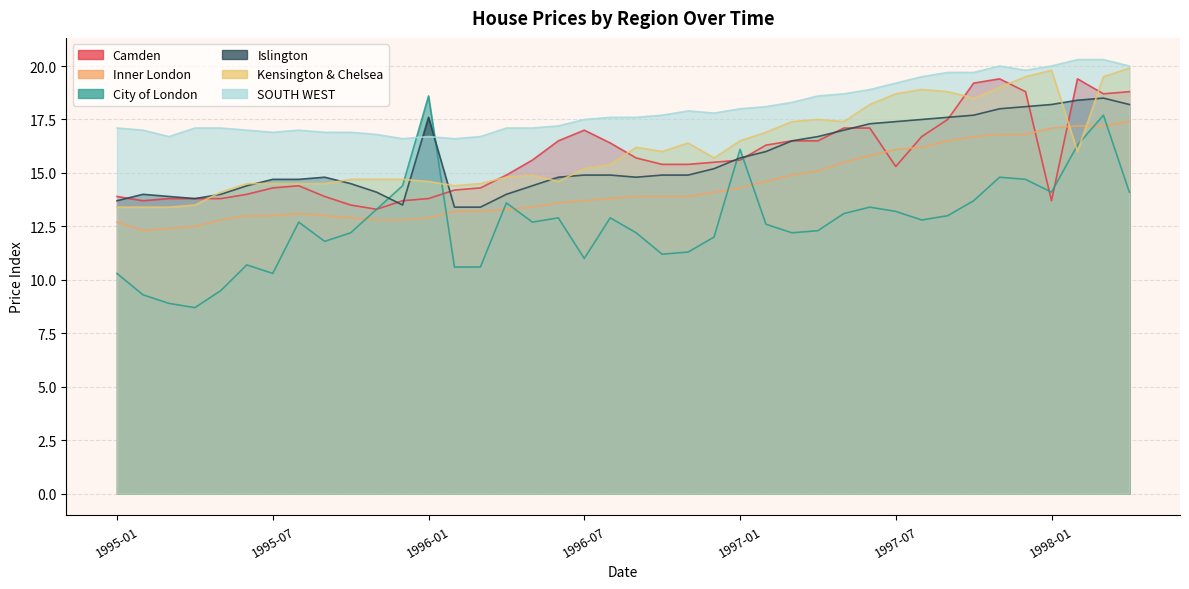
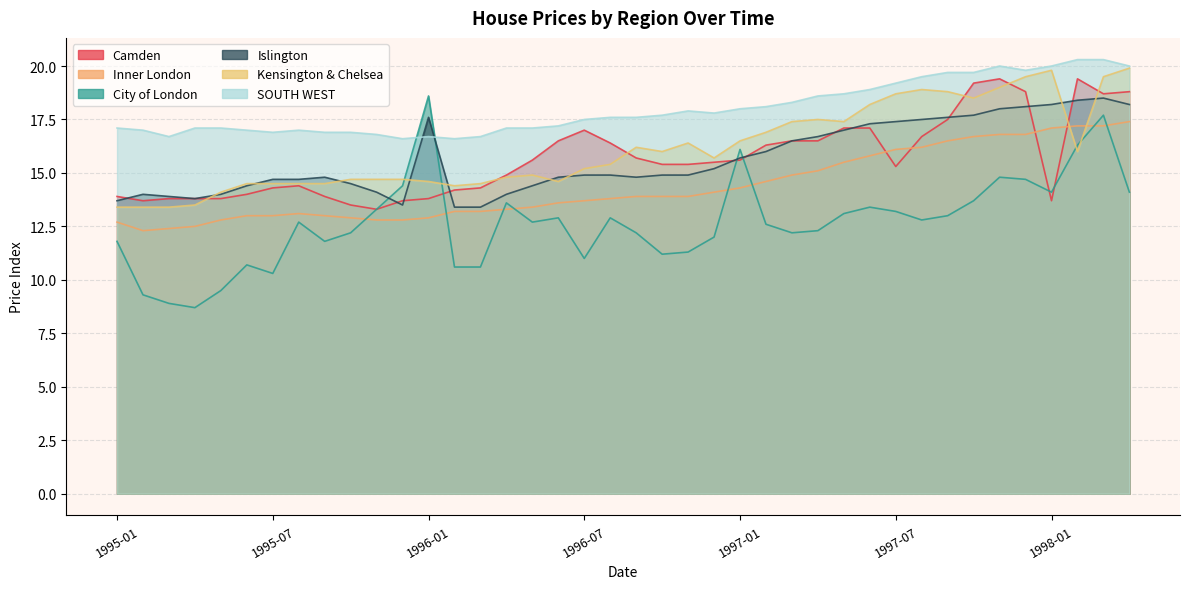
City of London, 1995-01: 10.3 -> 11.8
